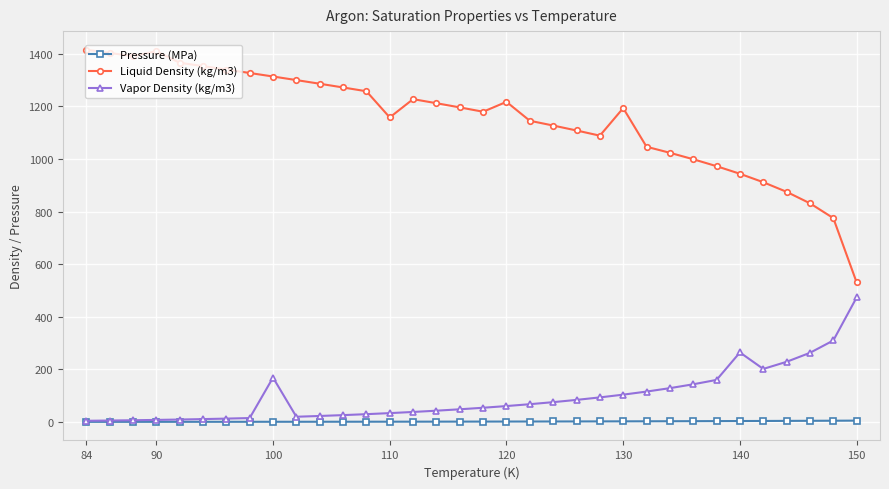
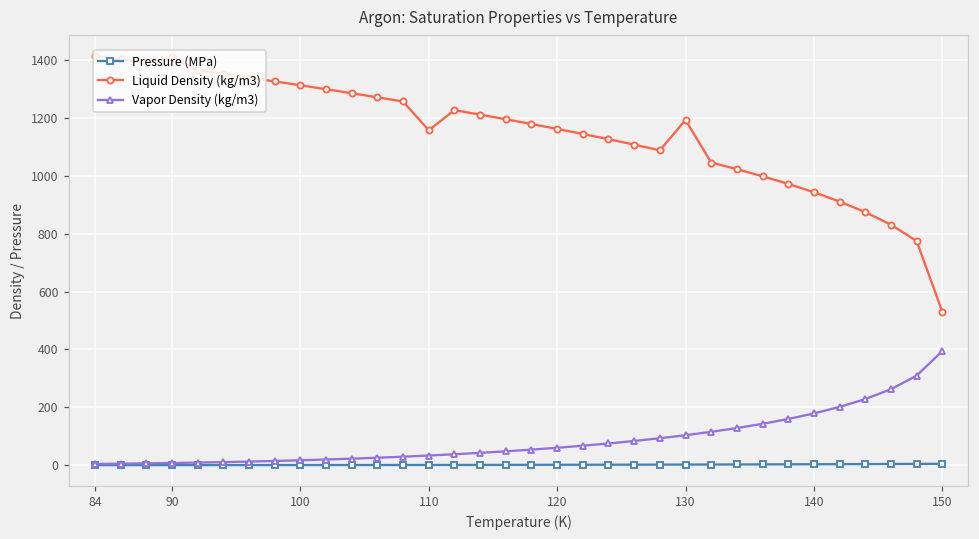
Vapor Density (kg/m3), 100: 170 -> 20
Liquid Density (kg/m3), 120: 1220 -> 1160
Vapor Density (kg/m3), 140: 260 -> 180
Vapor Density (kg/m3), 150: 470 -> 390
